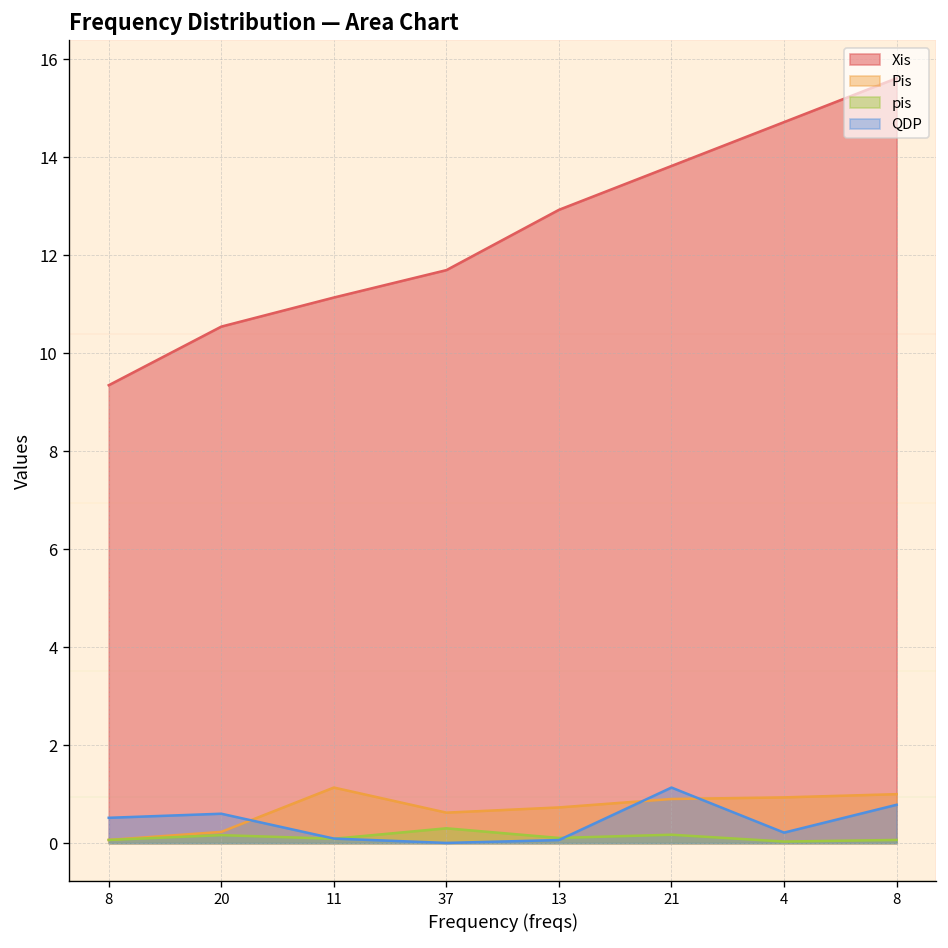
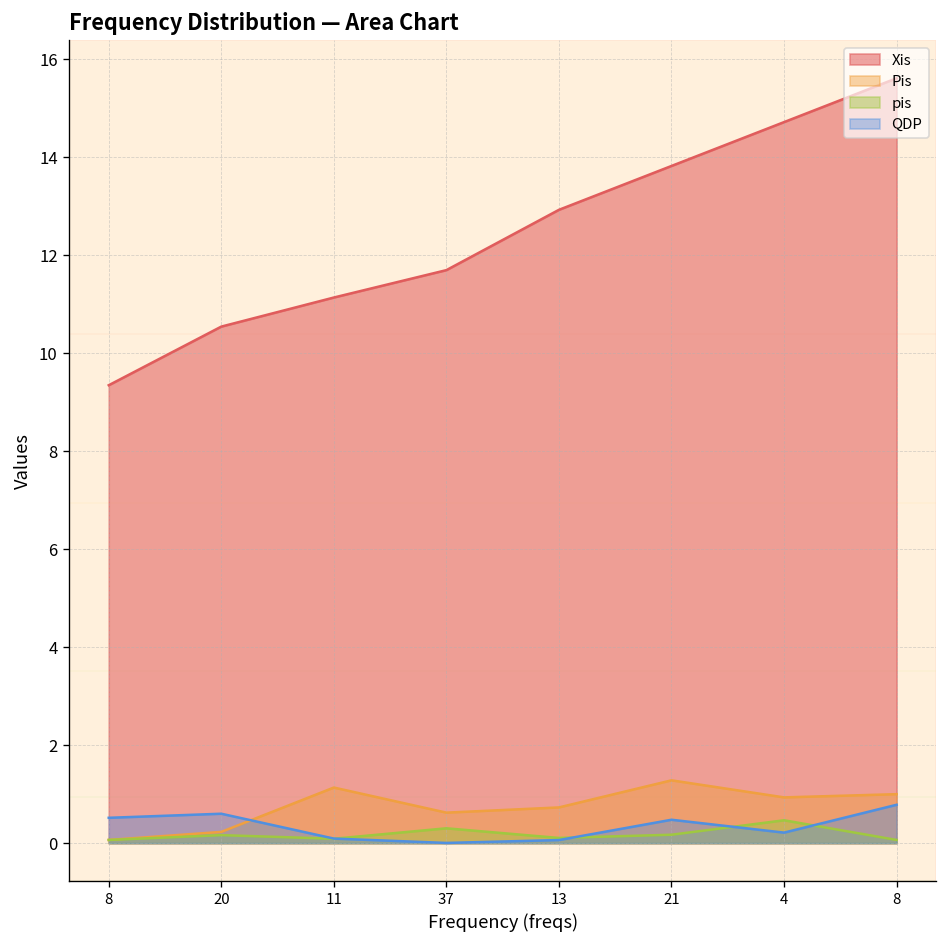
Pis, 21: 0.9 -> 1.3
QDP, 21: 1.1 -> 0.5
pis, 4: 0.0 -> 0.5
